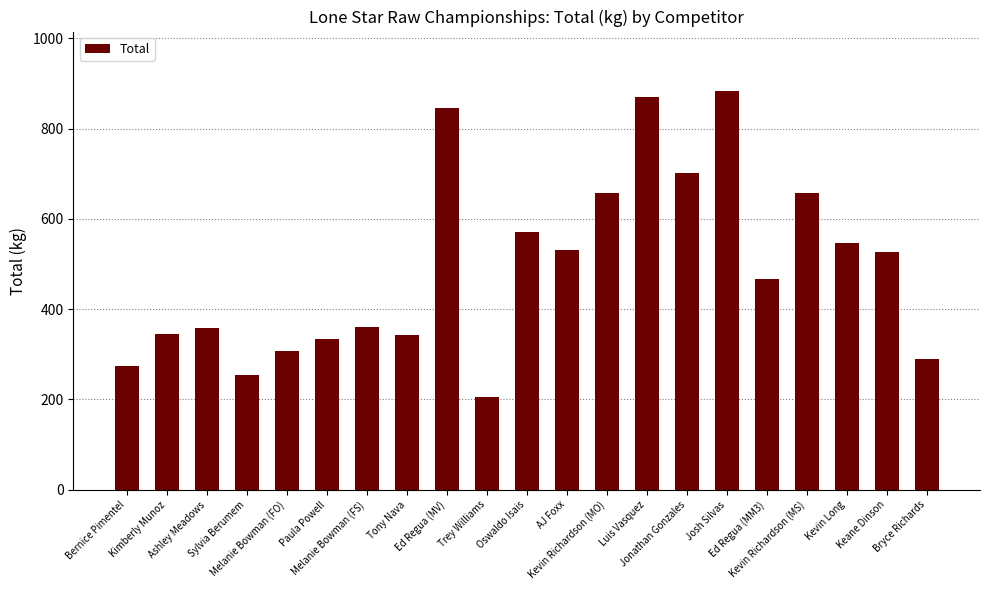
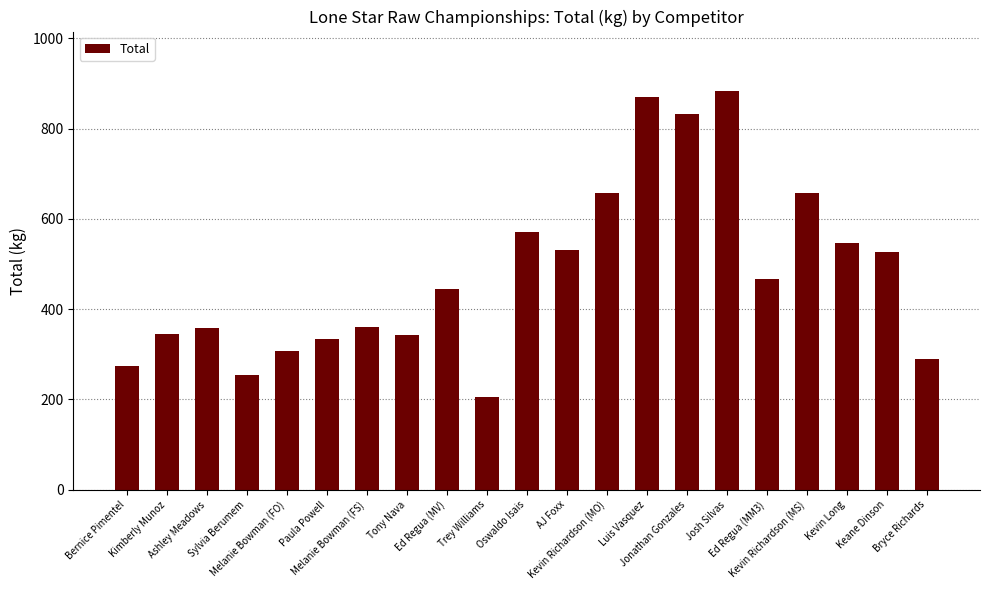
Ed Regua (MV): 850 -> 450
Jonathan Gonzales: 700 -> 830
